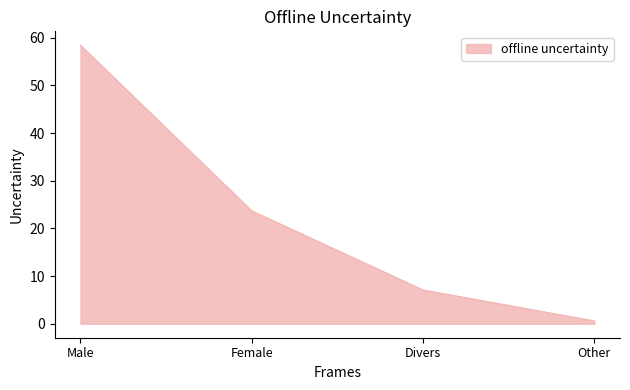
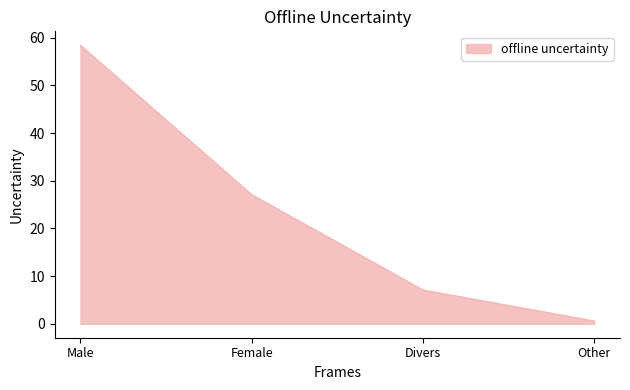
Female: 24 -> 27
